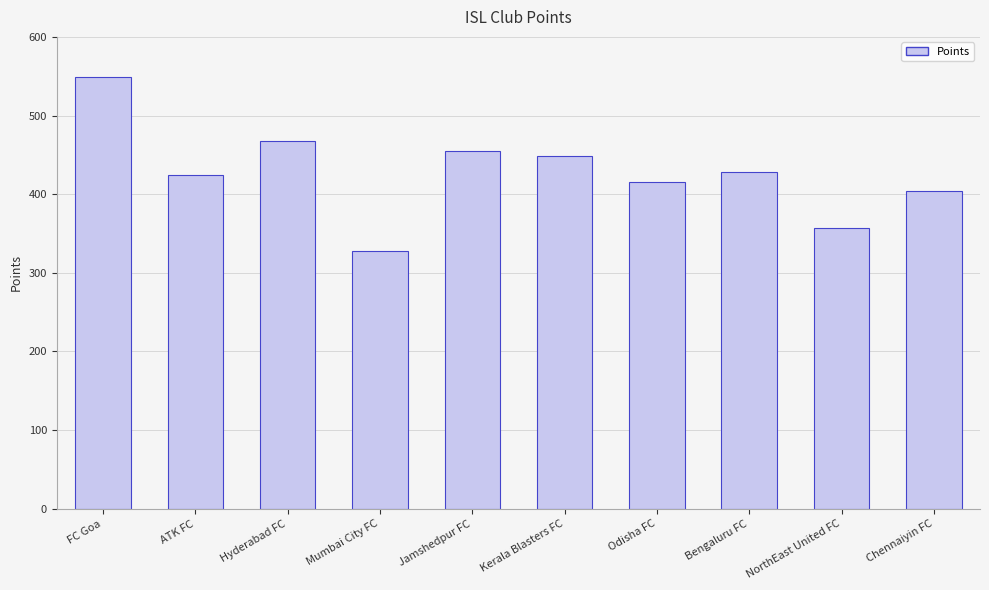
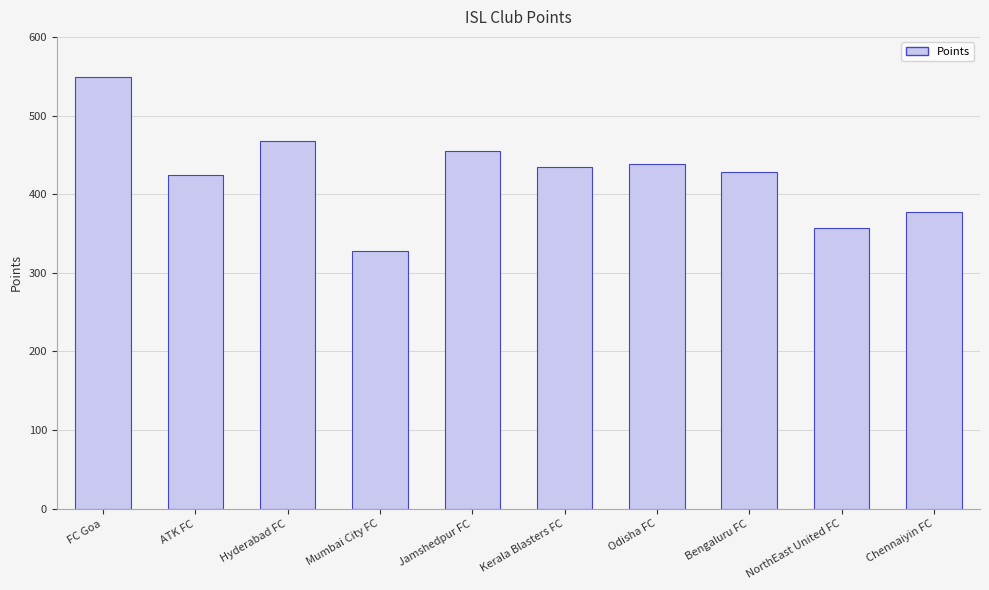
Kerala Blasters FC: 450 -> 440
Odisha FC: 420 -> 440
Chennaiyin FC: 400 -> 380
